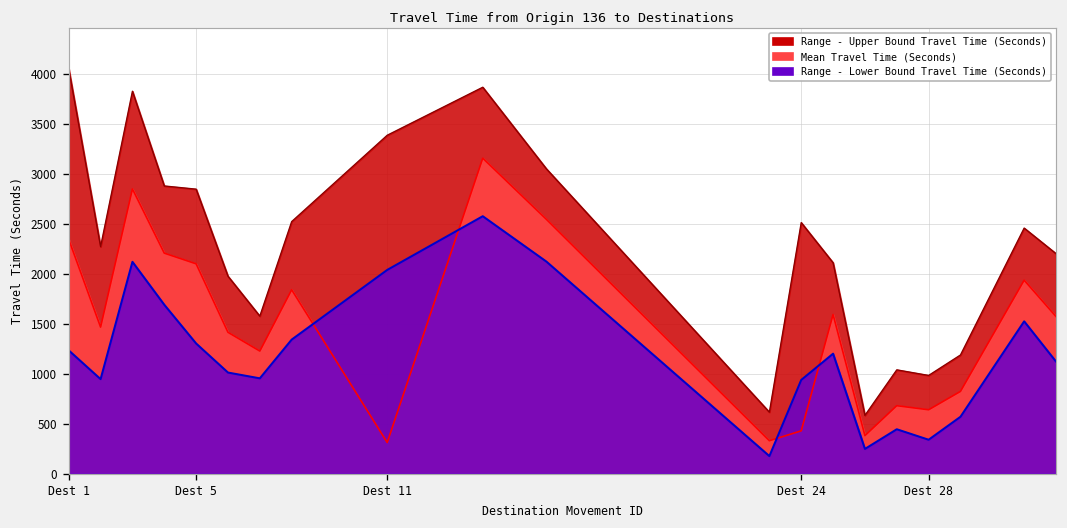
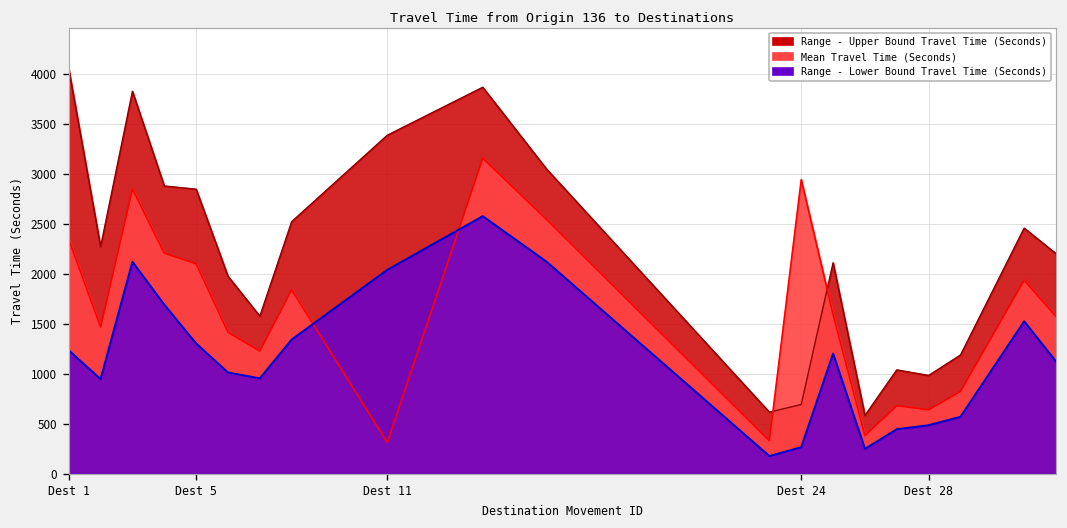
Range - Upper Bound Travel Time (Seconds), Dest 24: 2500 -> 700
Mean Travel Time (Seconds), Dest 24: 400 -> 2900
Range - Lower Bound Travel Time (Seconds), Dest 24: 900 -> 300
Range - Lower Bound Travel Time (Seconds), Dest 28: 300 -> 500
